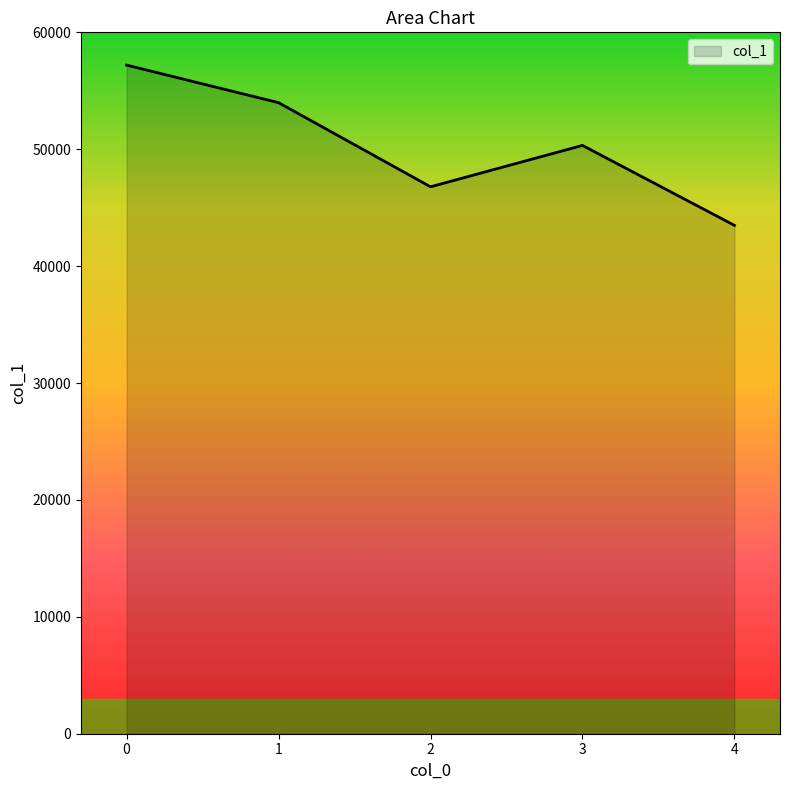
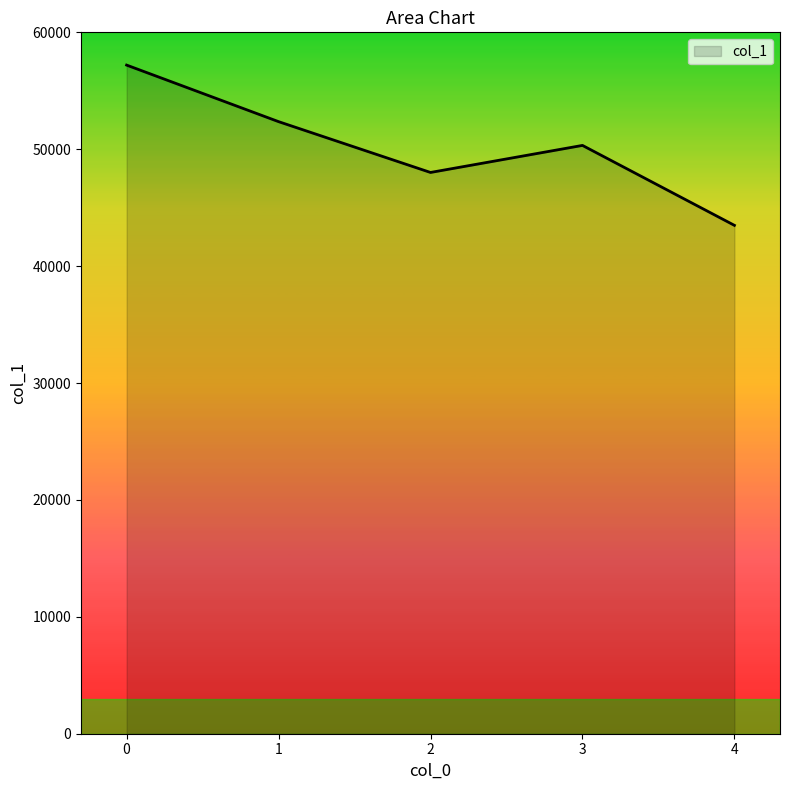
1: 54000 -> 52400
2: 46800 -> 48000
